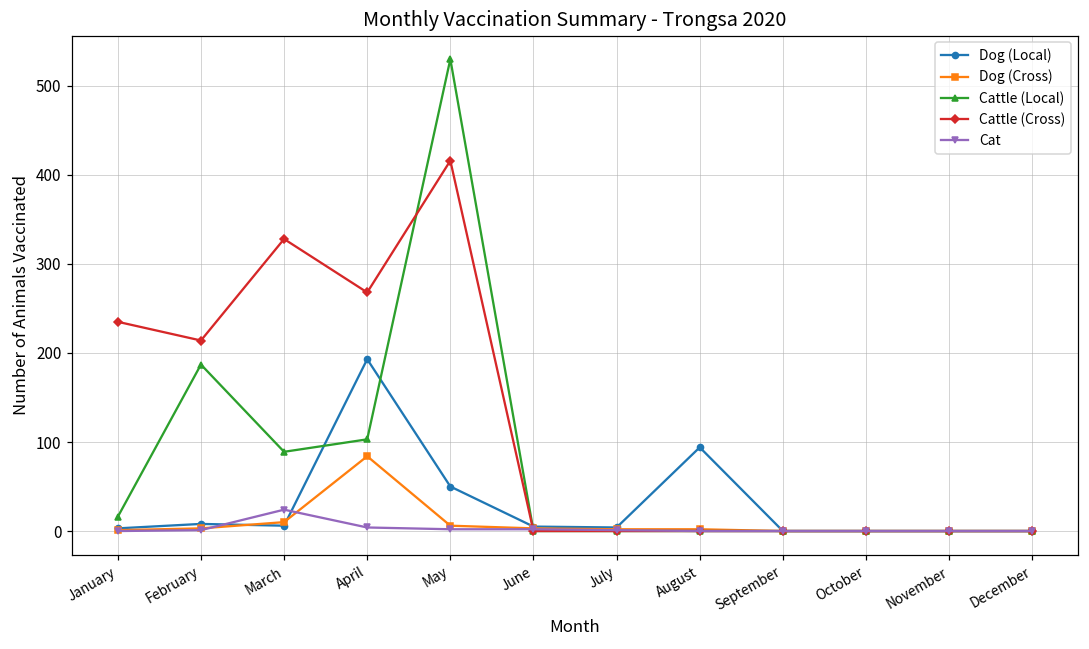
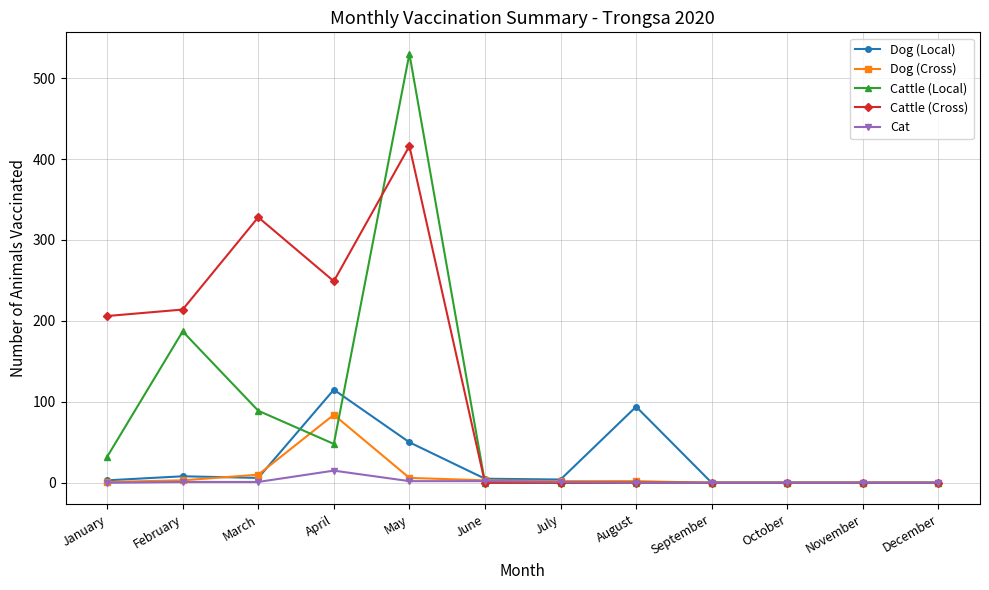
Cattle (Local), January: 20 -> 30
Cattle (Cross), January: 240 -> 210
Cat, March: 20 -> 0
Dog (Local), April: 190 -> 120
Cattle (Local), April: 100 -> 50
Cattle (Cross), April: 270 -> 250
Cat, April: 0 -> 20
